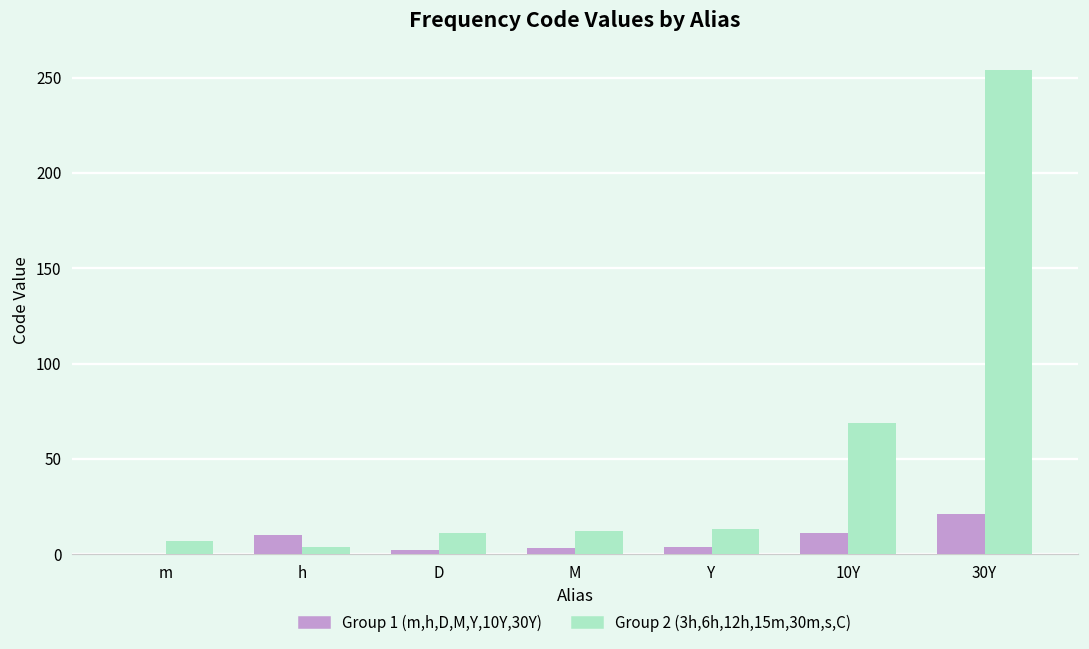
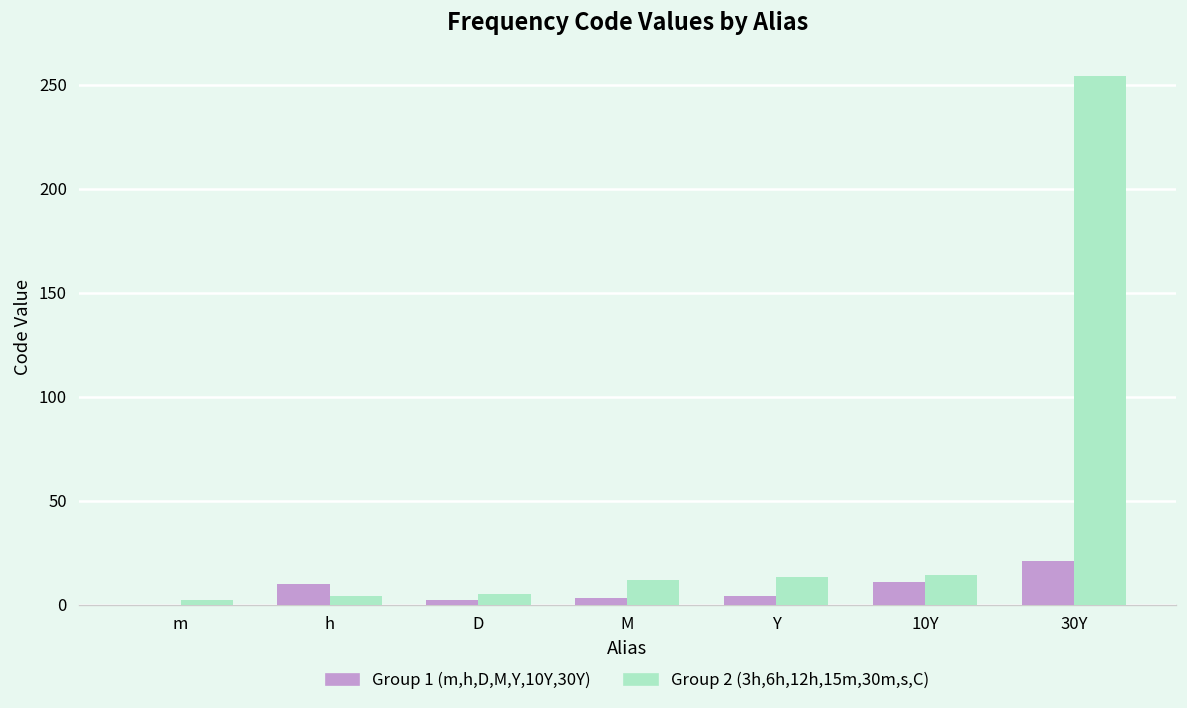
Group 2 (3h,6h,12h,15m,30m,s,C), m: 7 -> 2
Group 2 (3h,6h,12h,15m,30m,s,C), D: 11 -> 5
Group 2 (3h,6h,12h,15m,30m,s,C), 10Y: 69 -> 14
